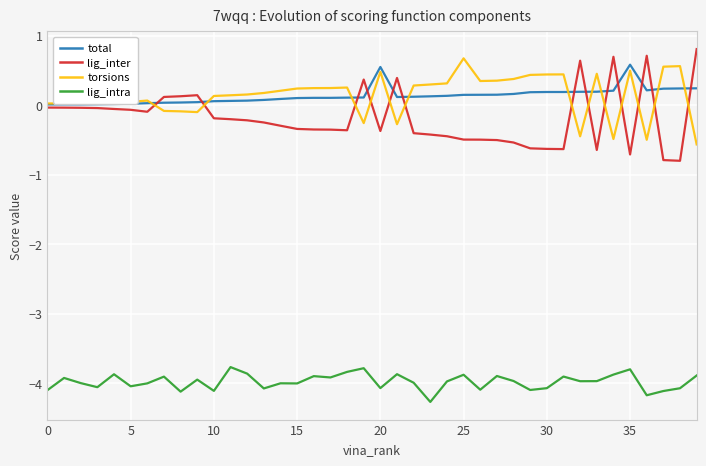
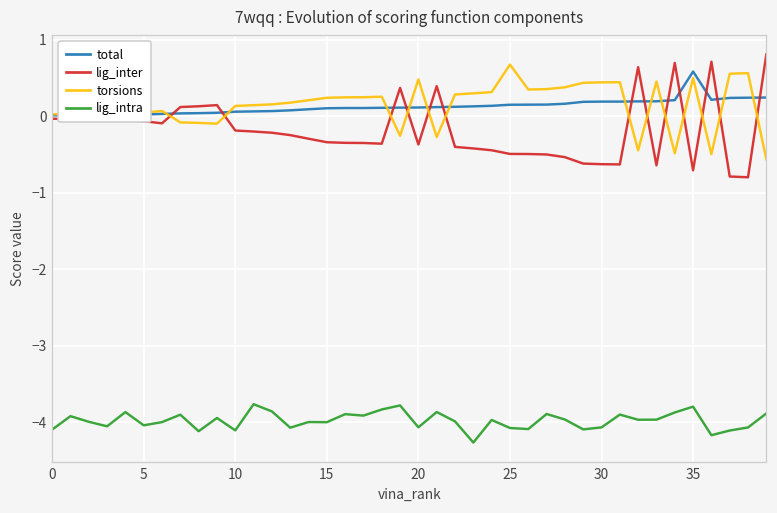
total, 20: 0.5 -> 0.1
lig_intra, 25: -3.9 -> -4.1
